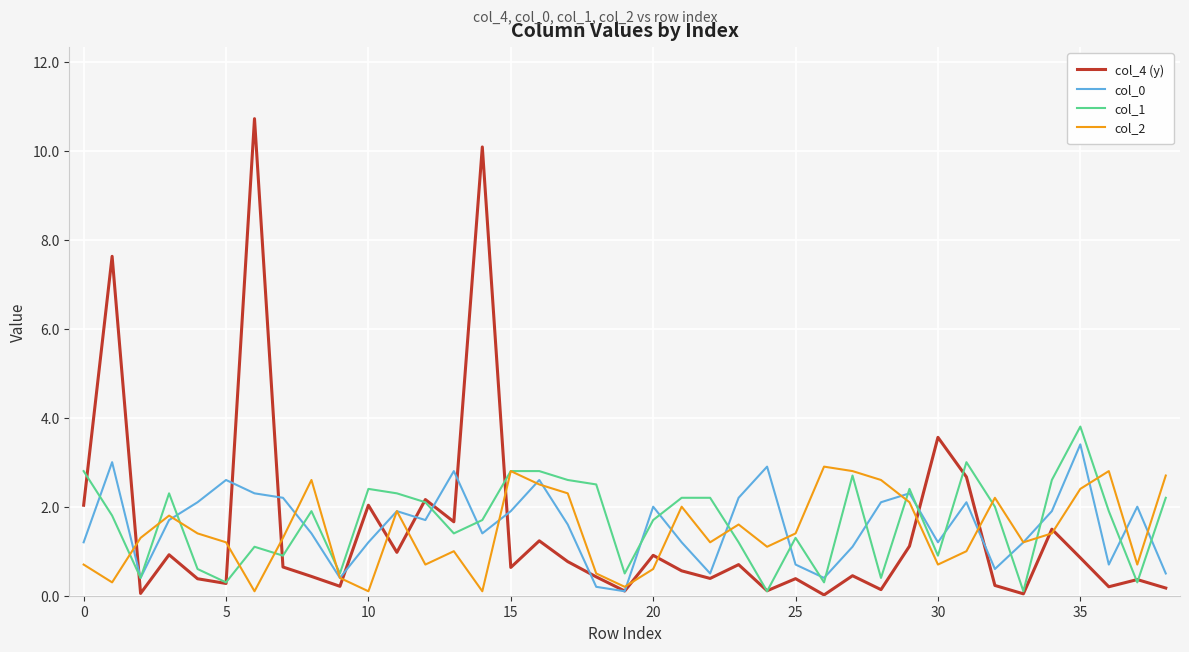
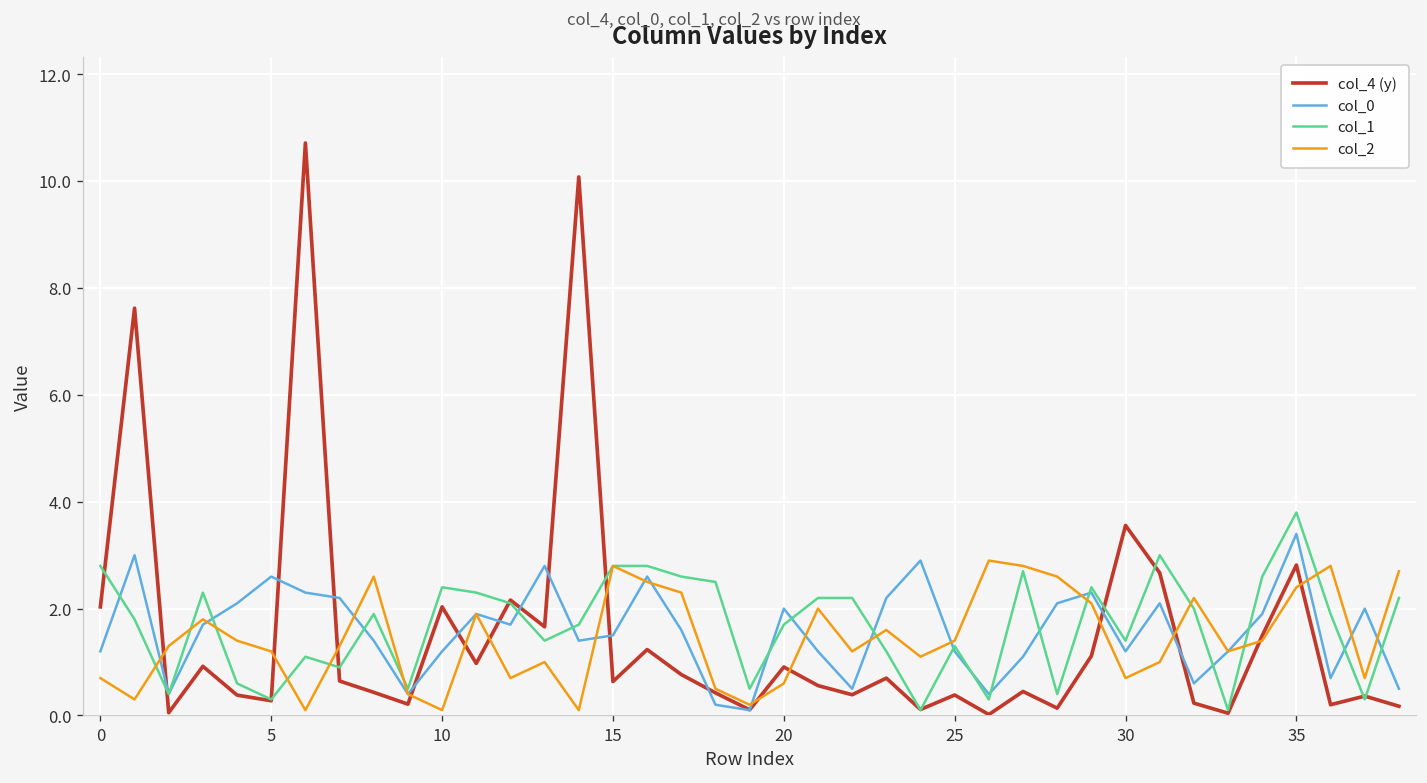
col_0, 15: 1.9 -> 1.5
col_0, 25: 0.7 -> 1.2
col_1, 30: 0.9 -> 1.4
col_4 (y), 35: 0.9 -> 2.8
